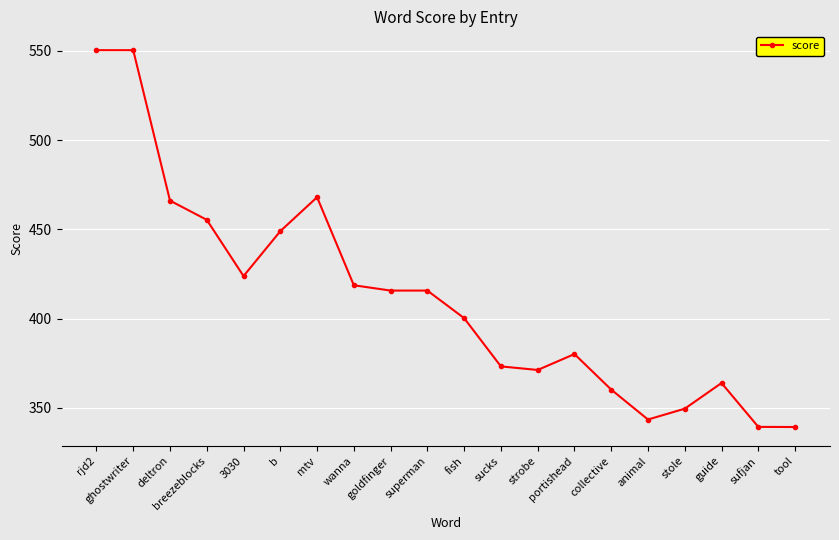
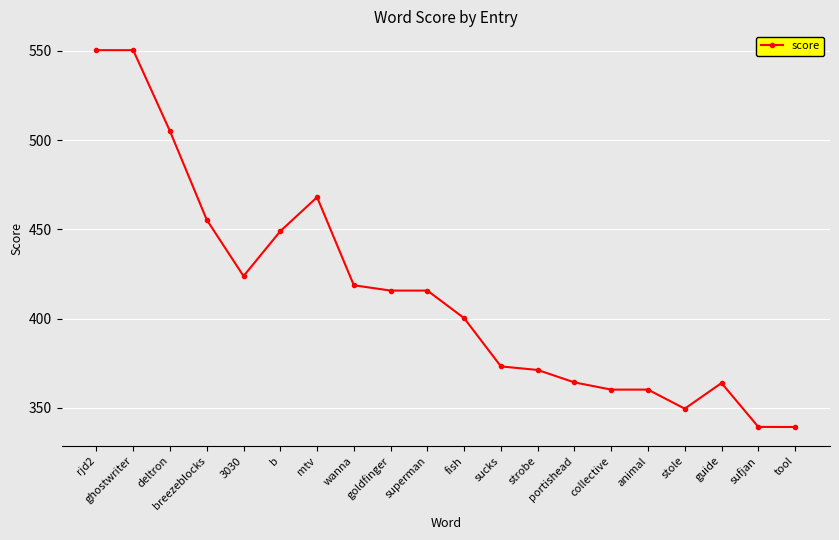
deltron: 466 -> 505
portishead: 380 -> 364
animal: 344 -> 360
